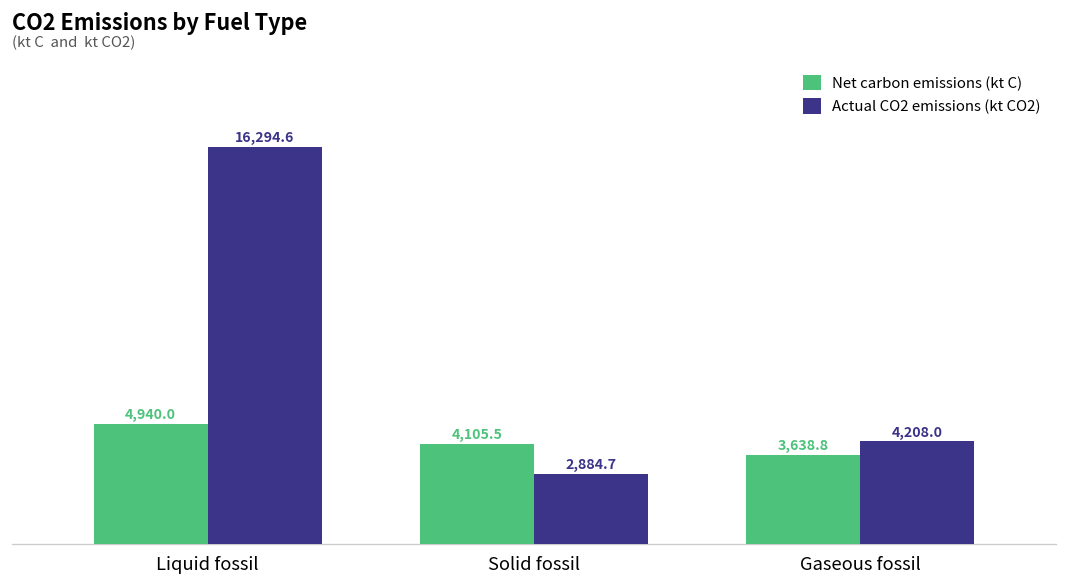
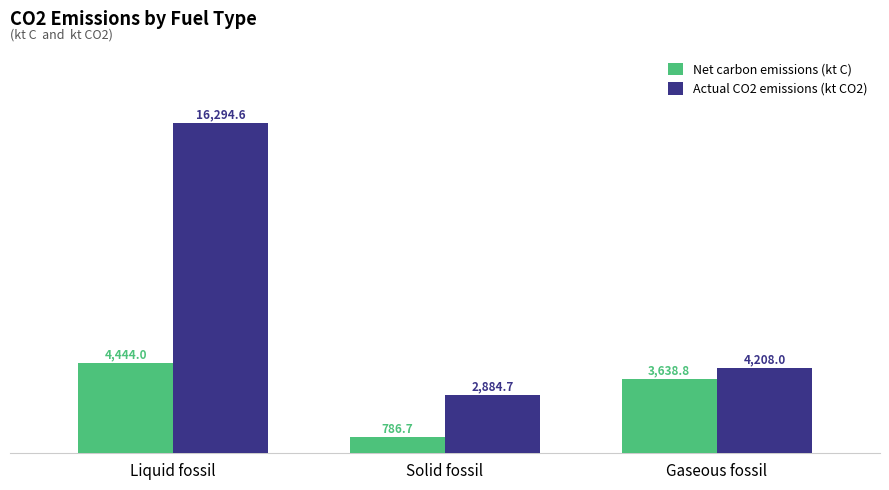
Net carbon emissions (kt C), Liquid fossil: 4,940.0 -> 4,444.0
Net carbon emissions (kt C), Solid fossil: 4,105.5 -> 786.7
